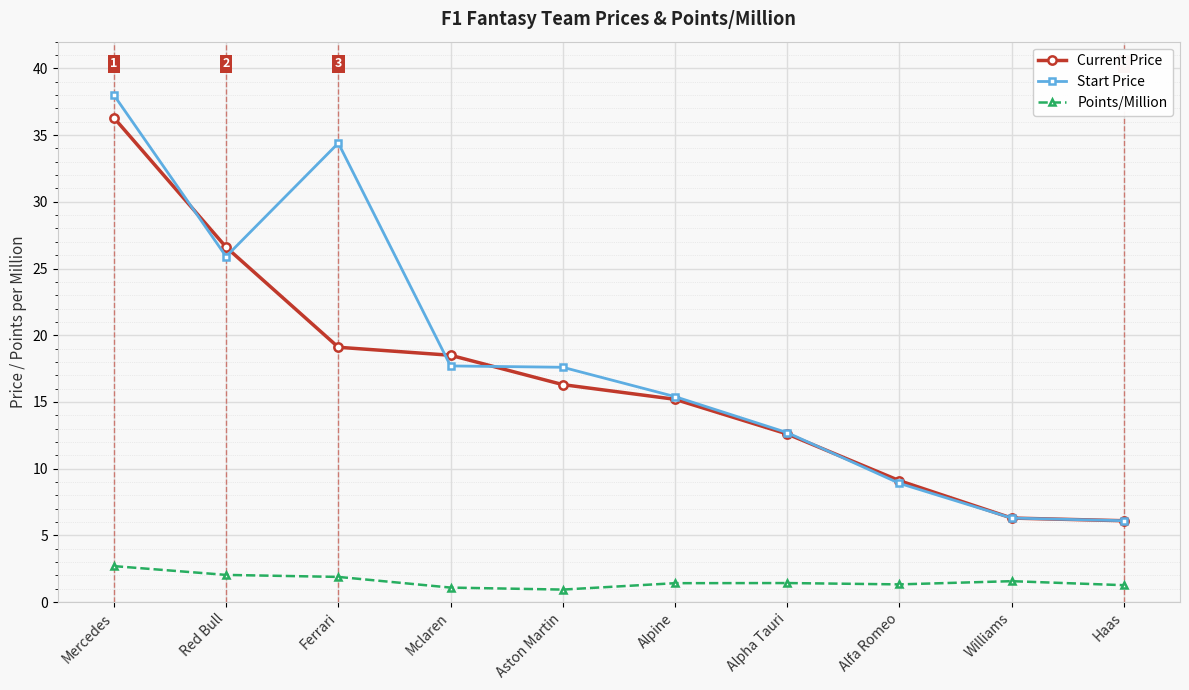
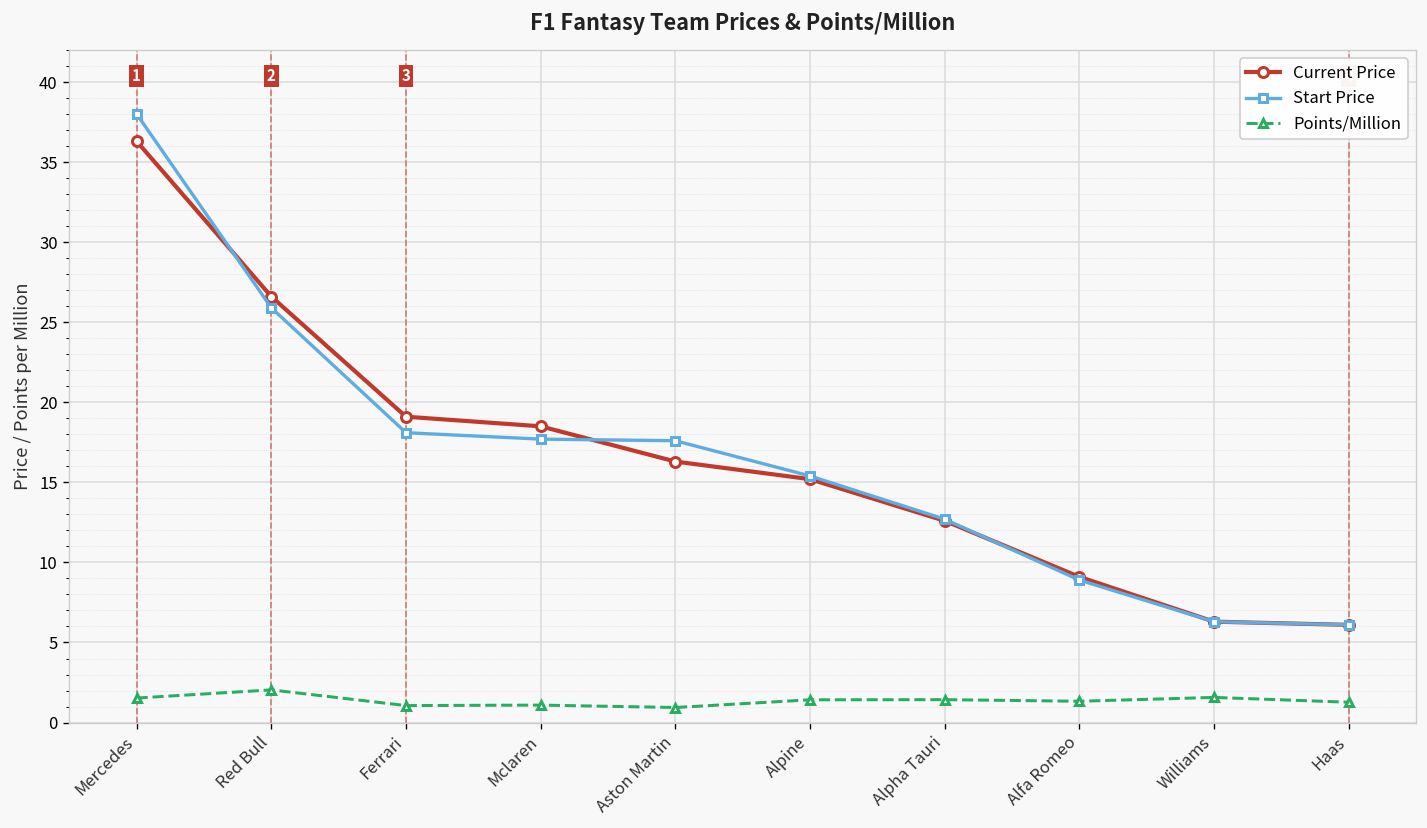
Points/Million, Mercedes: 2.7 -> 1.5
Start Price, Ferrari: 34.4 -> 18.1
Points/Million, Ferrari: 1.9 -> 1.1
